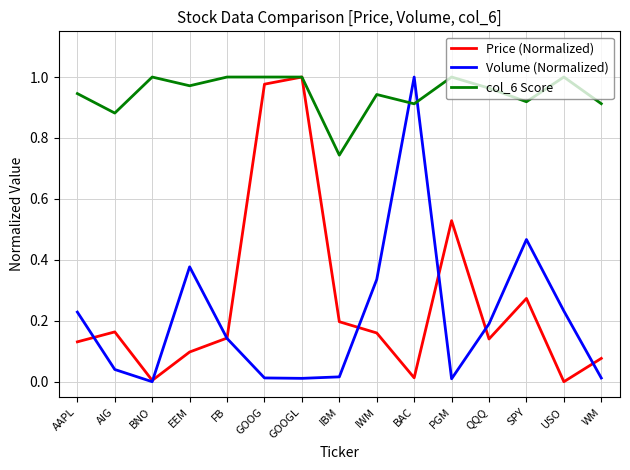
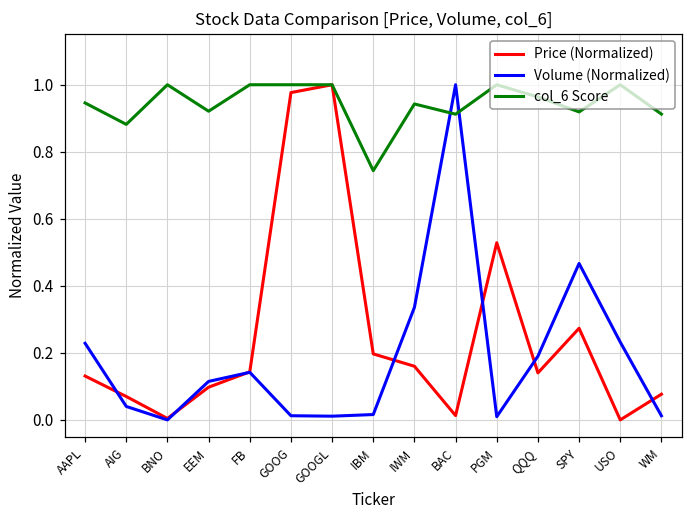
Price (Normalized), AIG: 0.16 -> 0.07
Volume (Normalized), EEM: 0.38 -> 0.11
col_6 Score, EEM: 0.97 -> 0.92
